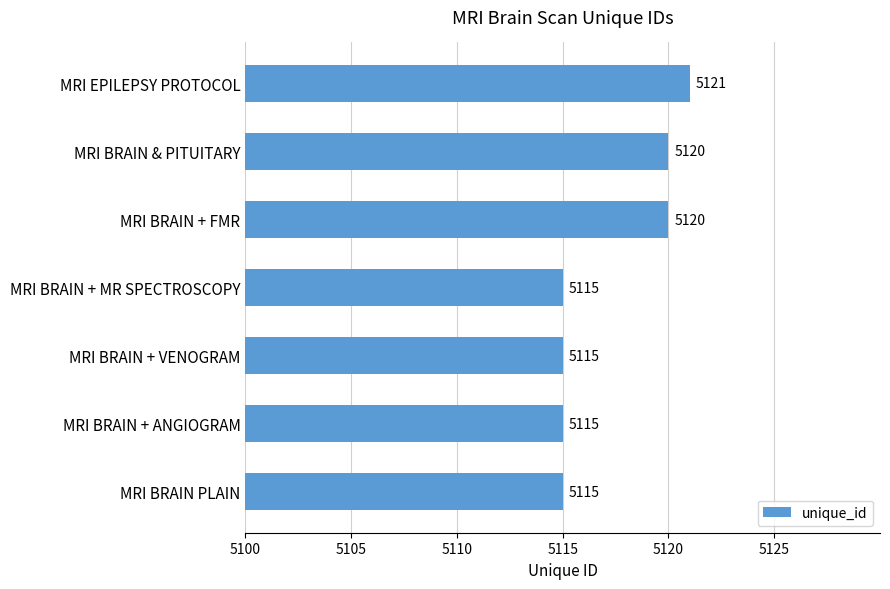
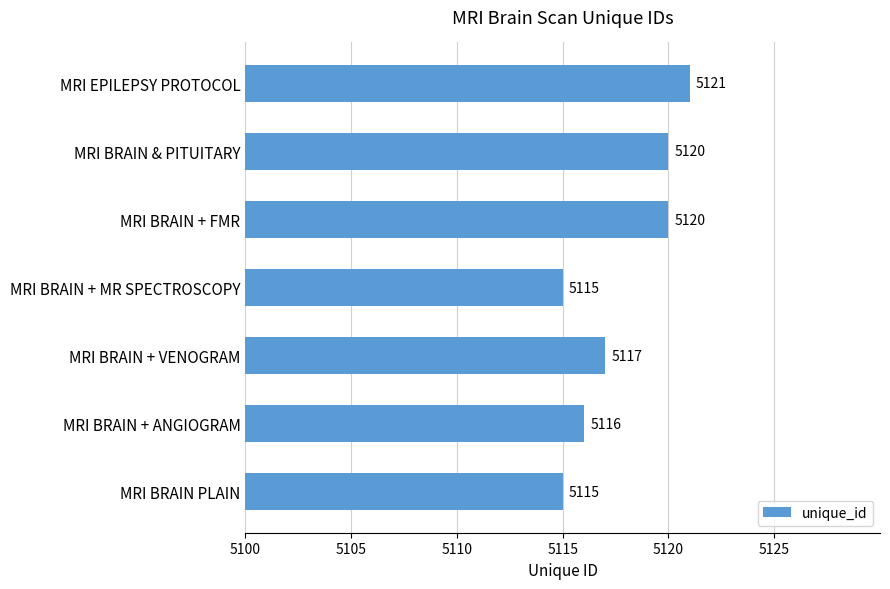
MRI BRAIN + VENOGRAM: 5115 -> 5117
MRI BRAIN + ANGIOGRAM: 5115 -> 5116
